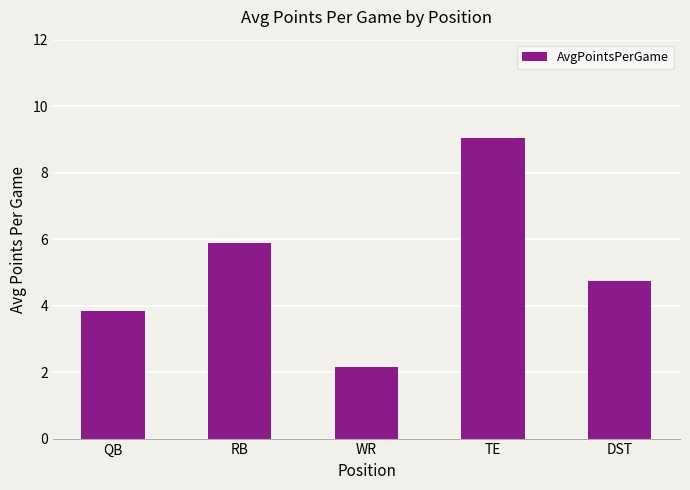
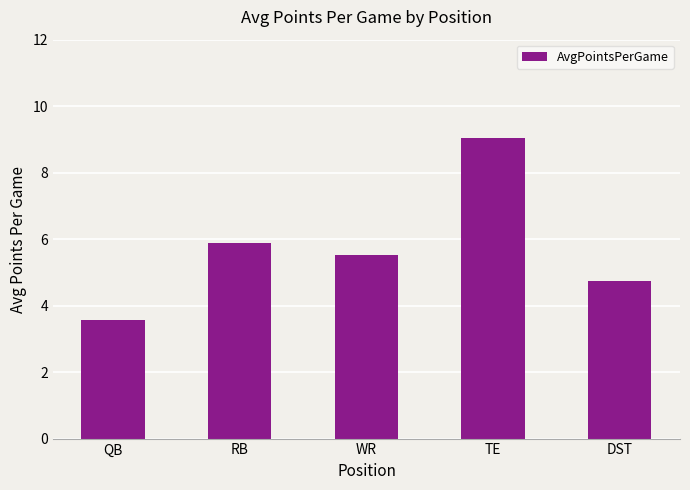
QB: 3.8 -> 3.6
WR: 2.2 -> 5.5
